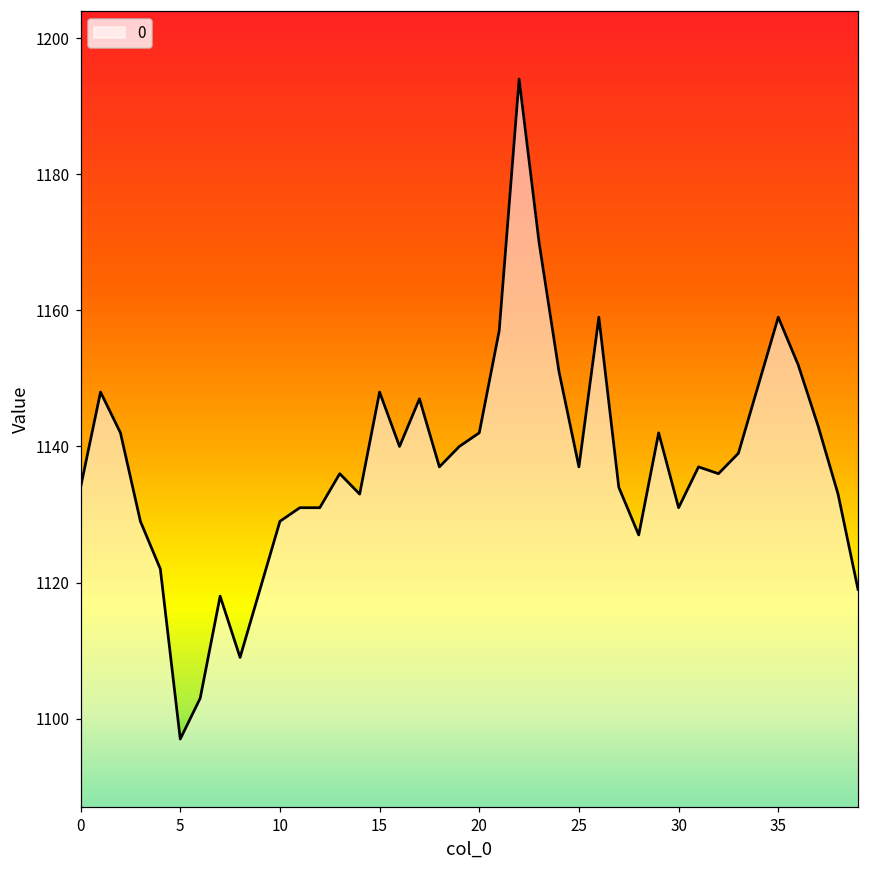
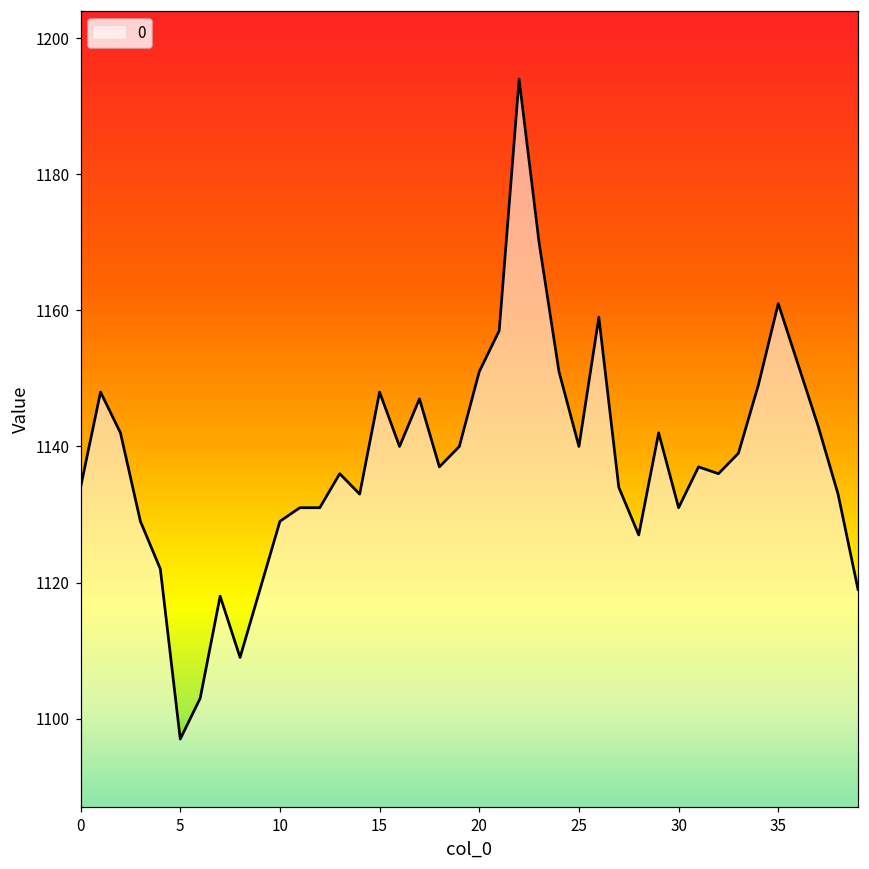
20: 1142 -> 1151
25: 1137 -> 1140
35: 1159 -> 1161
